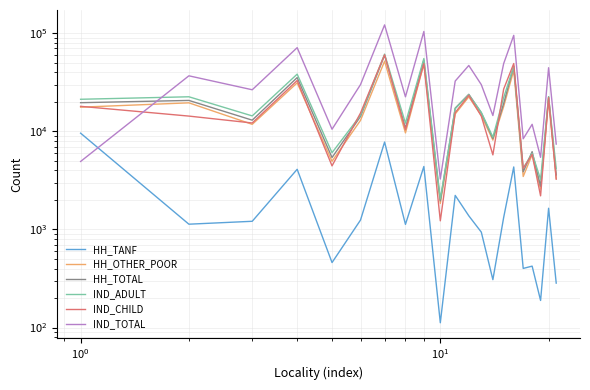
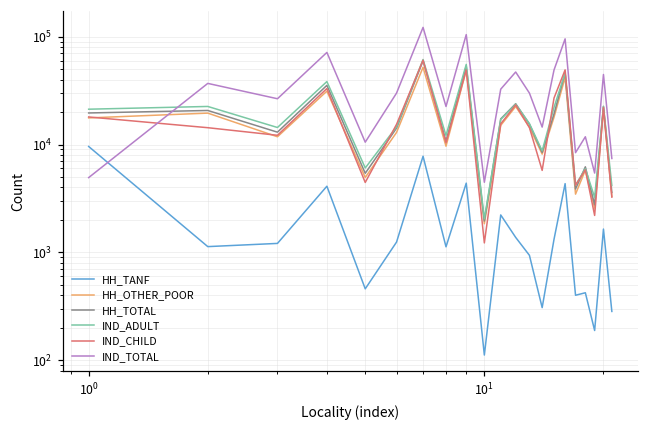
IND_TOTAL, 10^1: 3300 -> 4000
